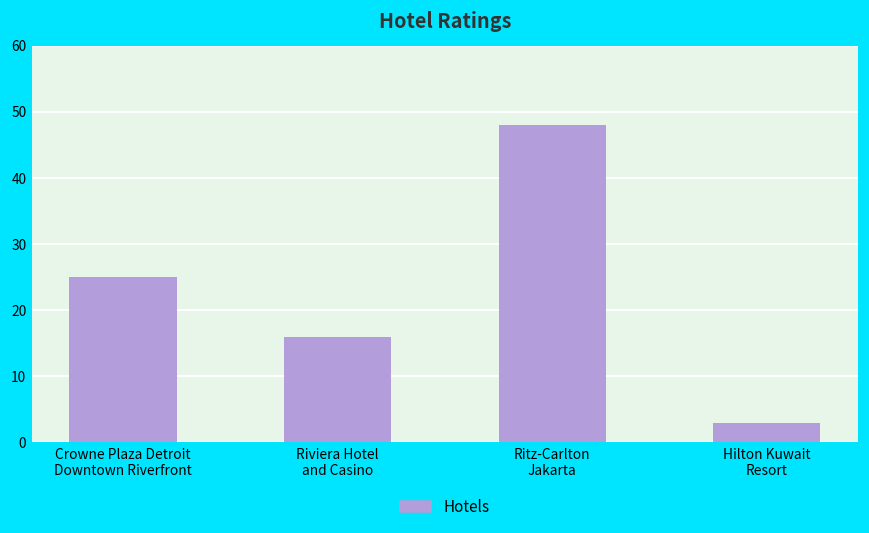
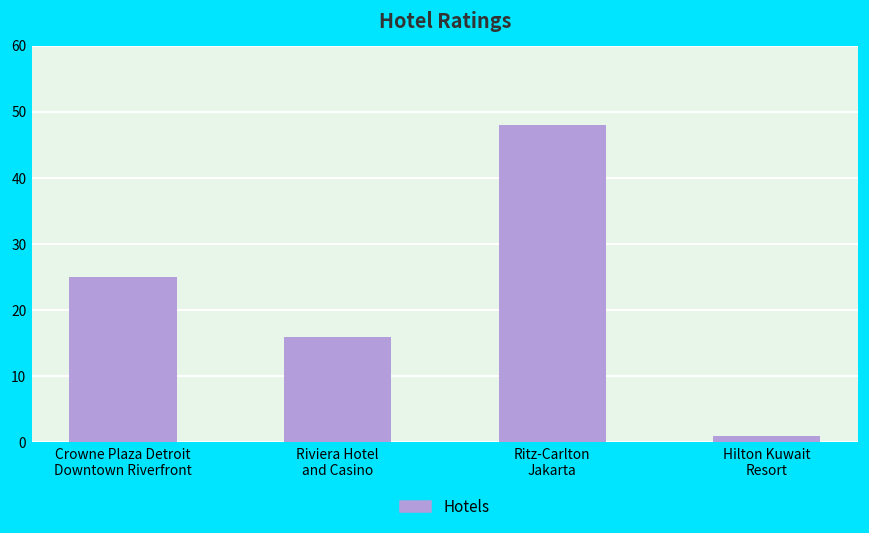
Hilton Kuwait Resort: 3 -> 1
